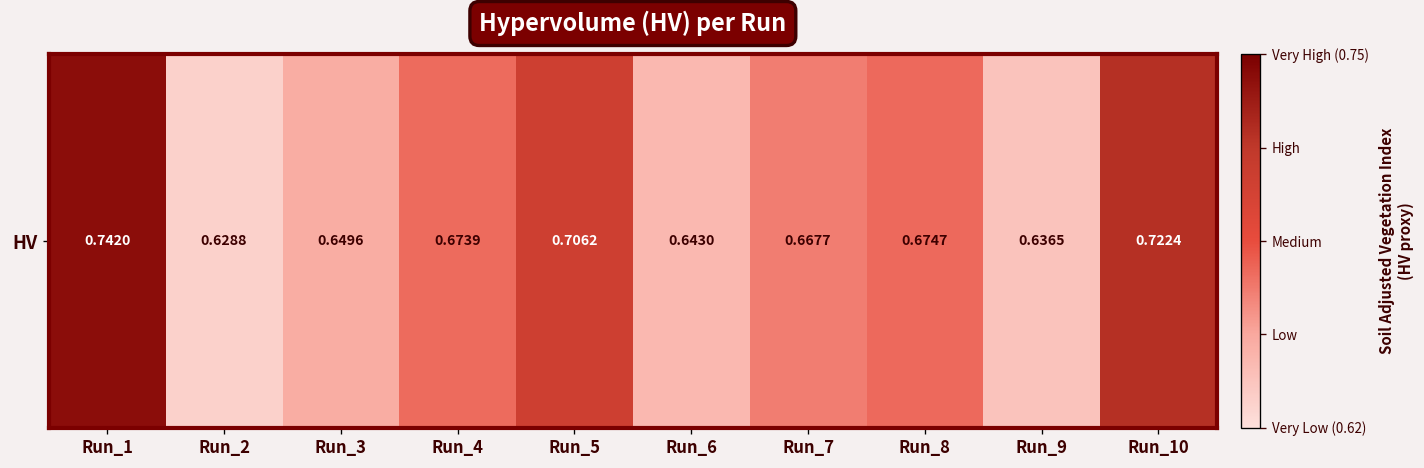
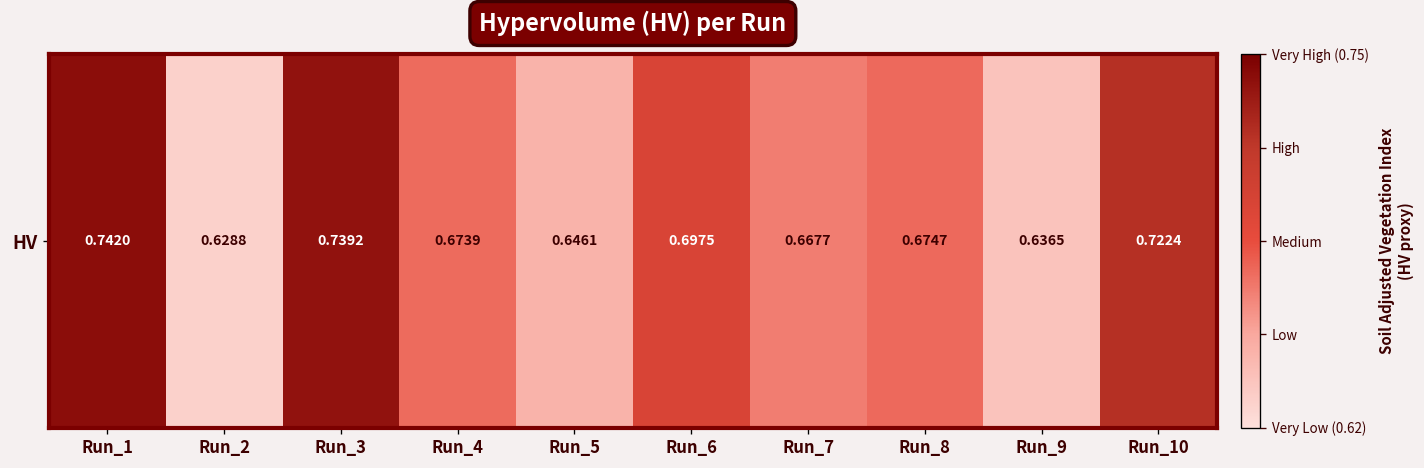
HV, Run_3: 0.6496 -> 0.7392
HV, Run_5: 0.7062 -> 0.6461
HV, Run_6: 0.6430 -> 0.6975
